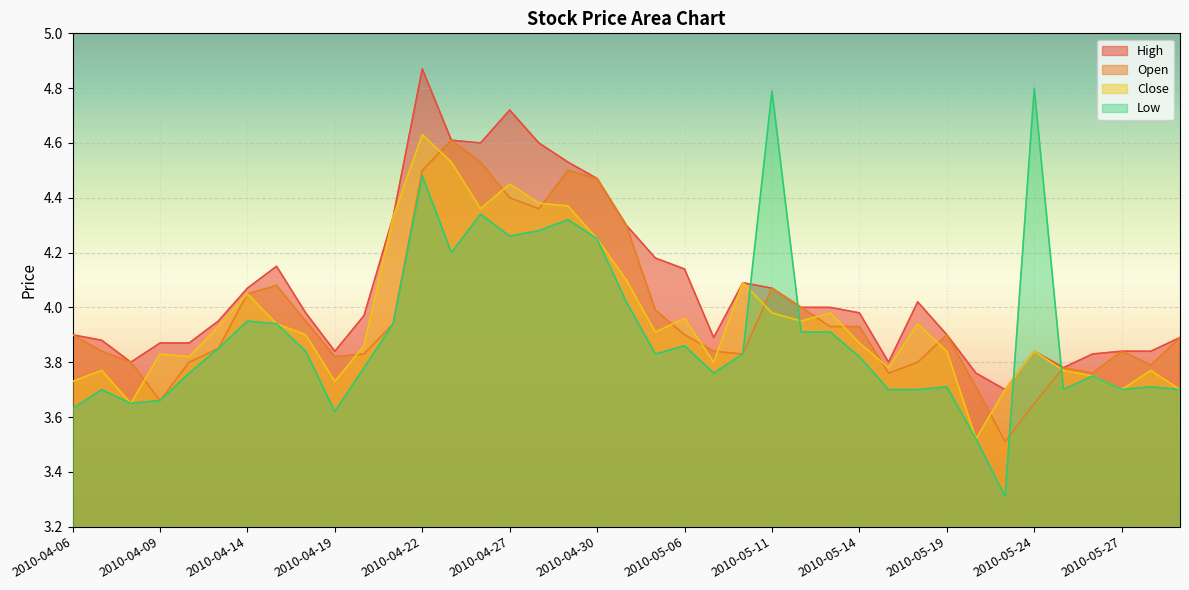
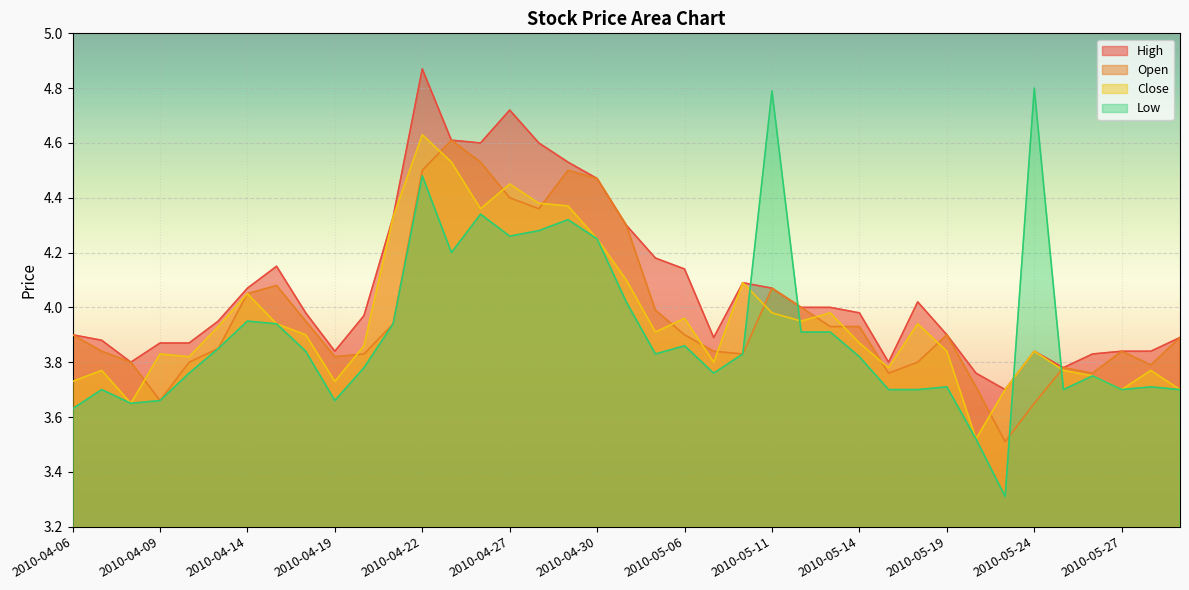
Low, 2010-04-19: 3.62 -> 3.66
